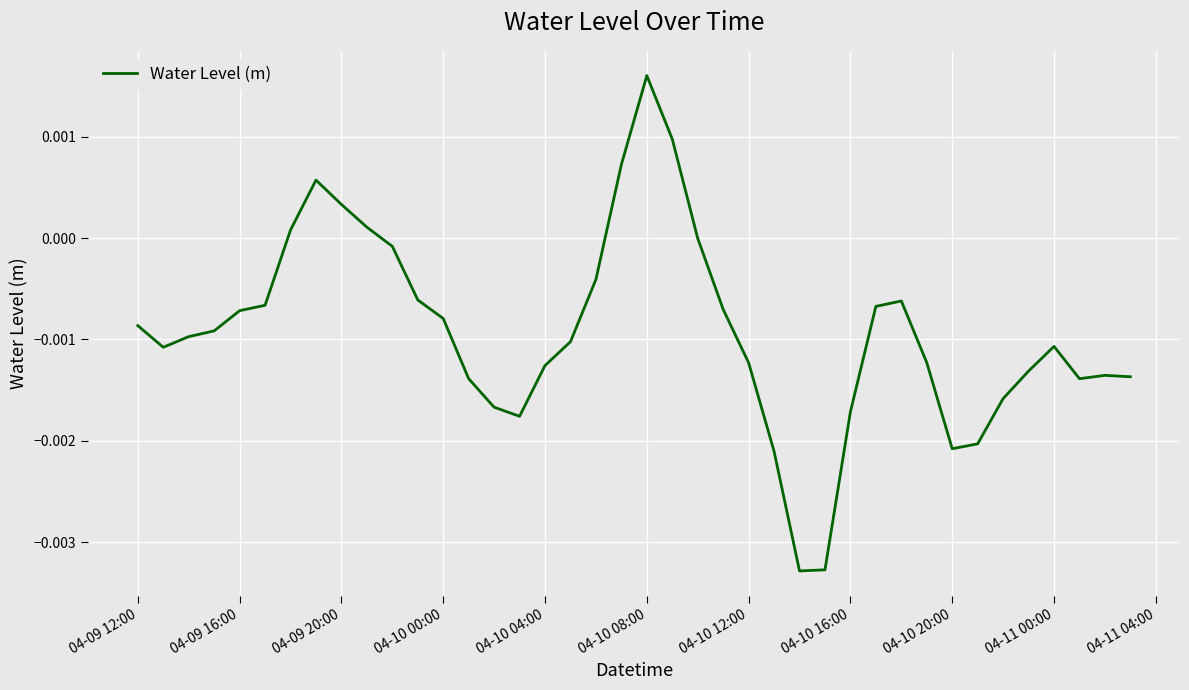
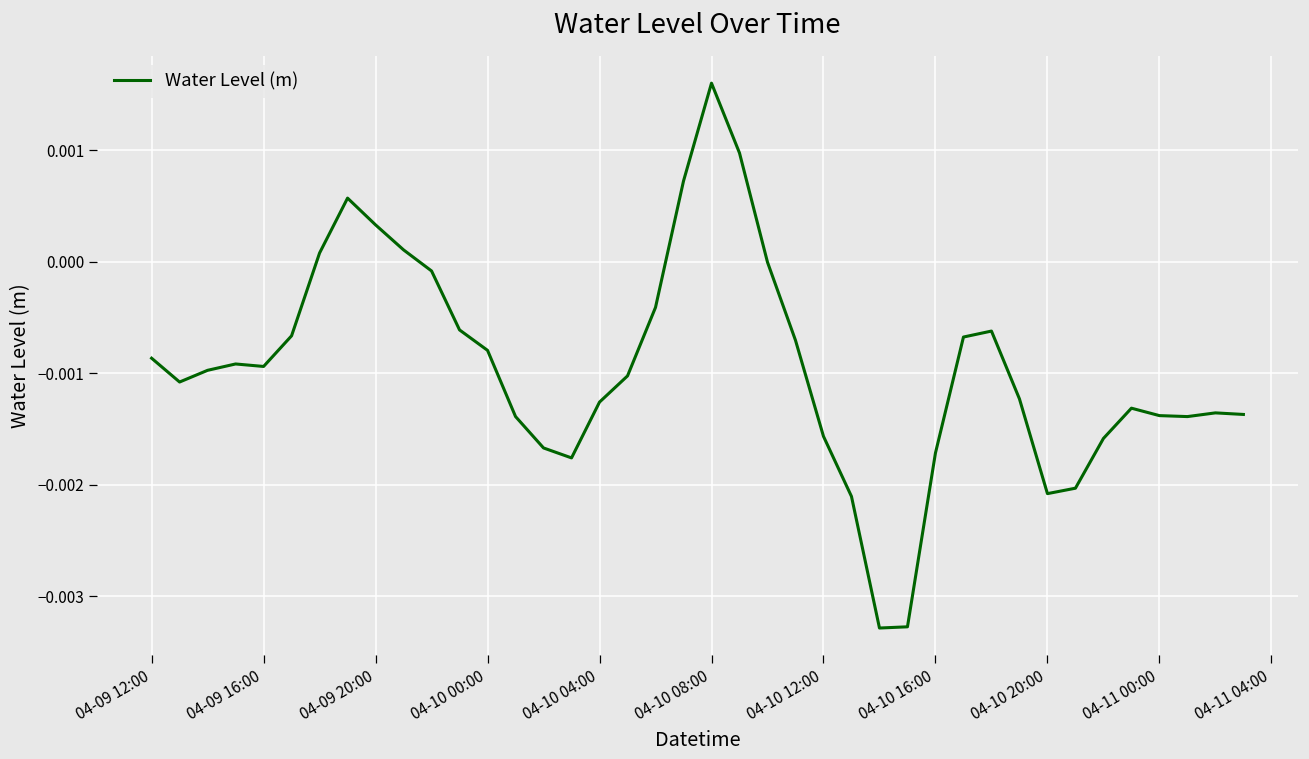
04-09 16:00: -0.00072 -> -0.00094
04-10 12:00: -0.00123 -> -0.00157
04-11 00:00: -0.00107 -> -0.00138
